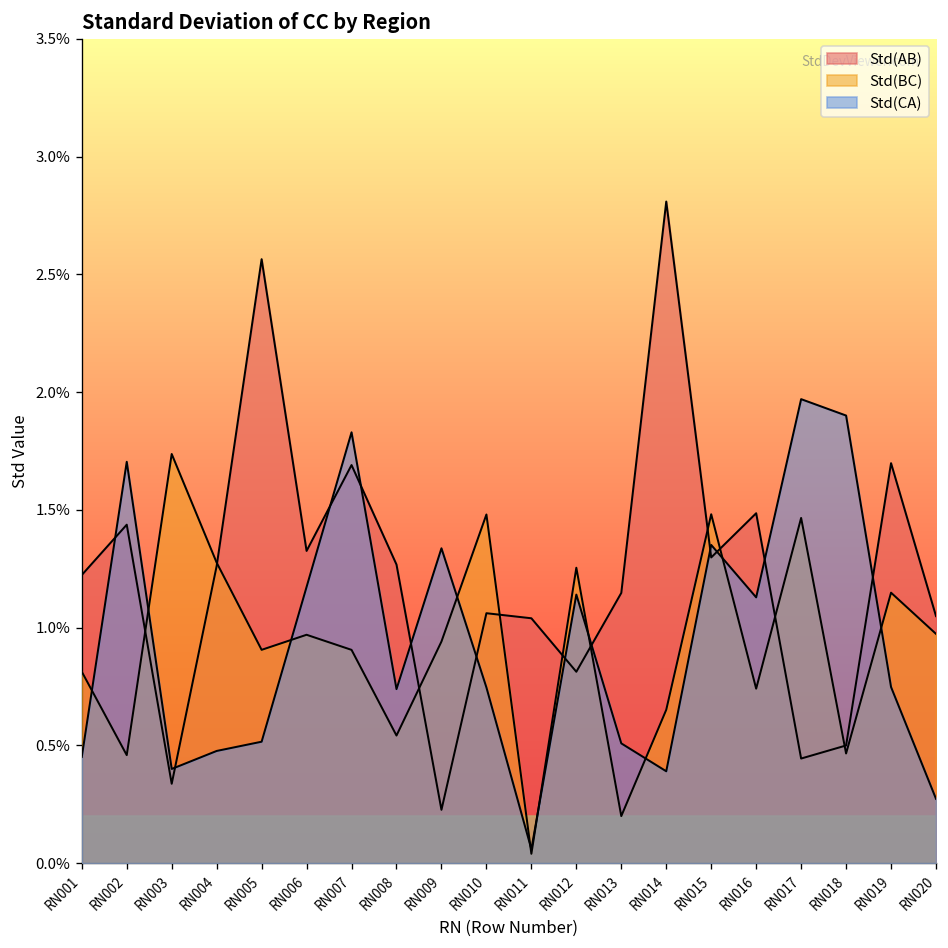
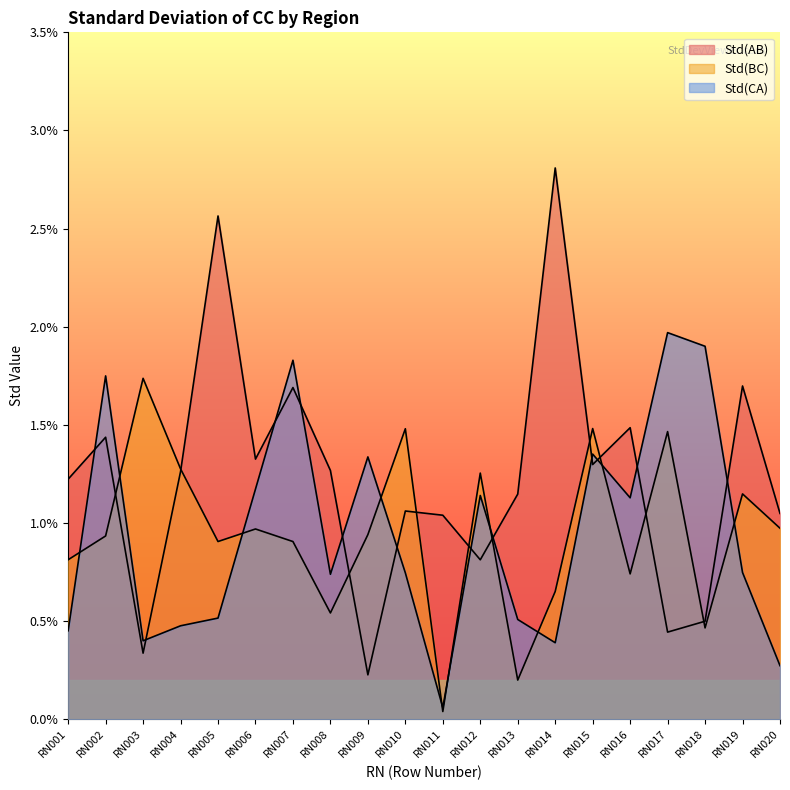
Std(BC), RN002: 0.46% -> 0.93%
Std(CA), RN002: 1.70% -> 1.75%
